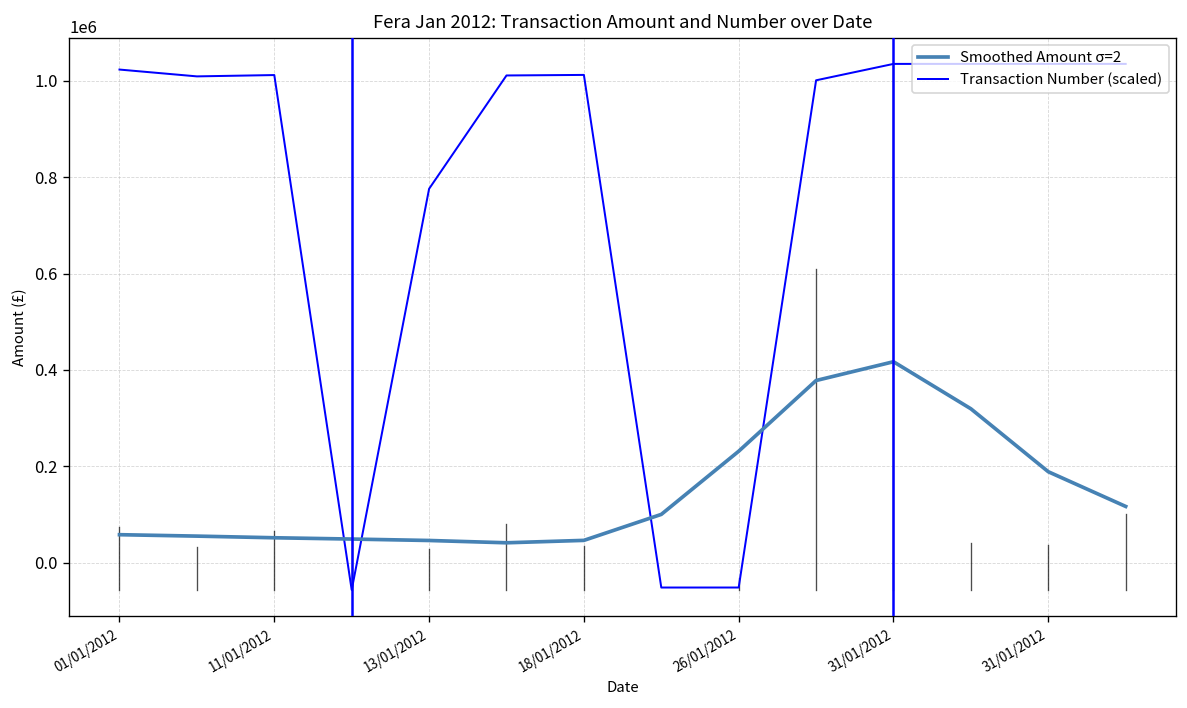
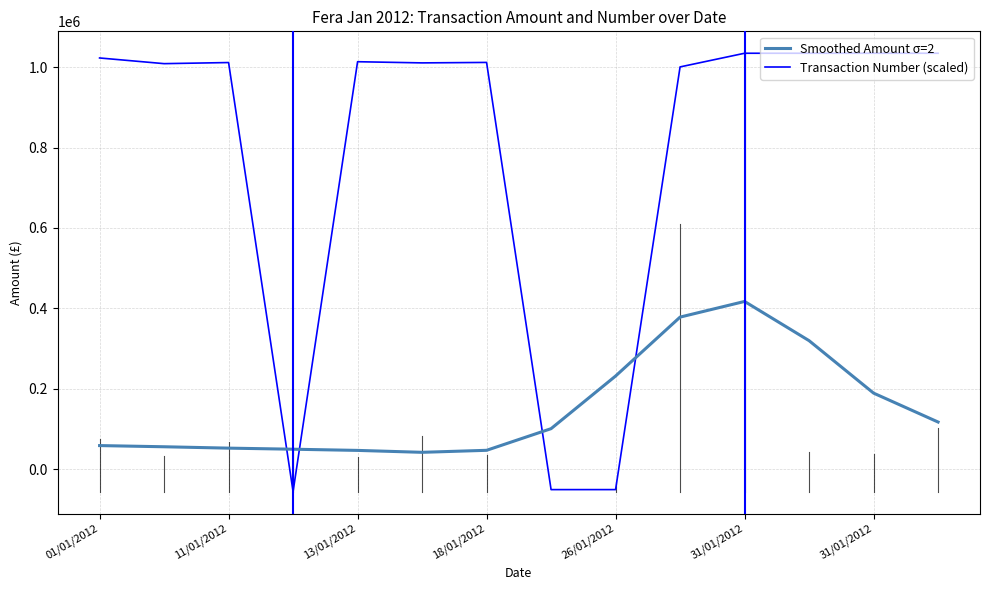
Transaction Number (scaled), 13/01/2012: 780000 -> 1010000
